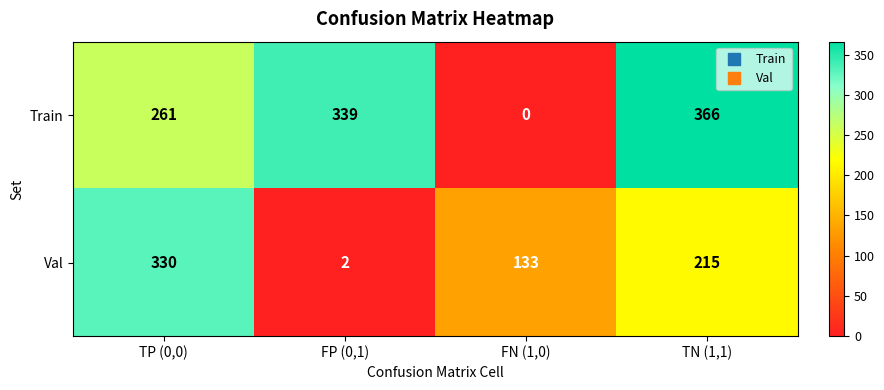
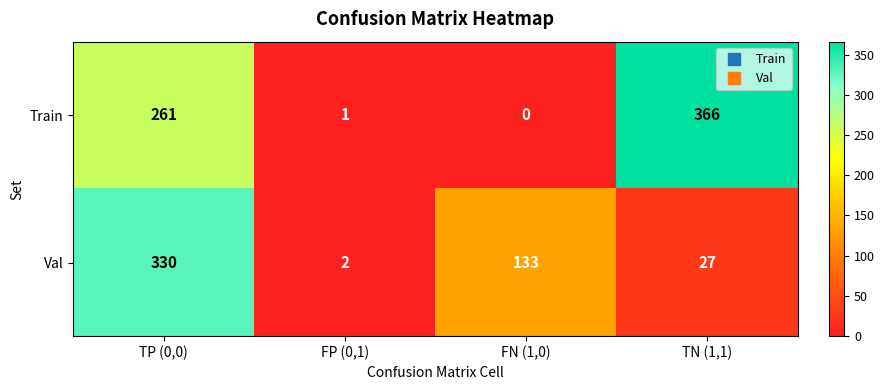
Train, FP (0,1): 339 -> 1
Val, TN (1,1): 215 -> 27
